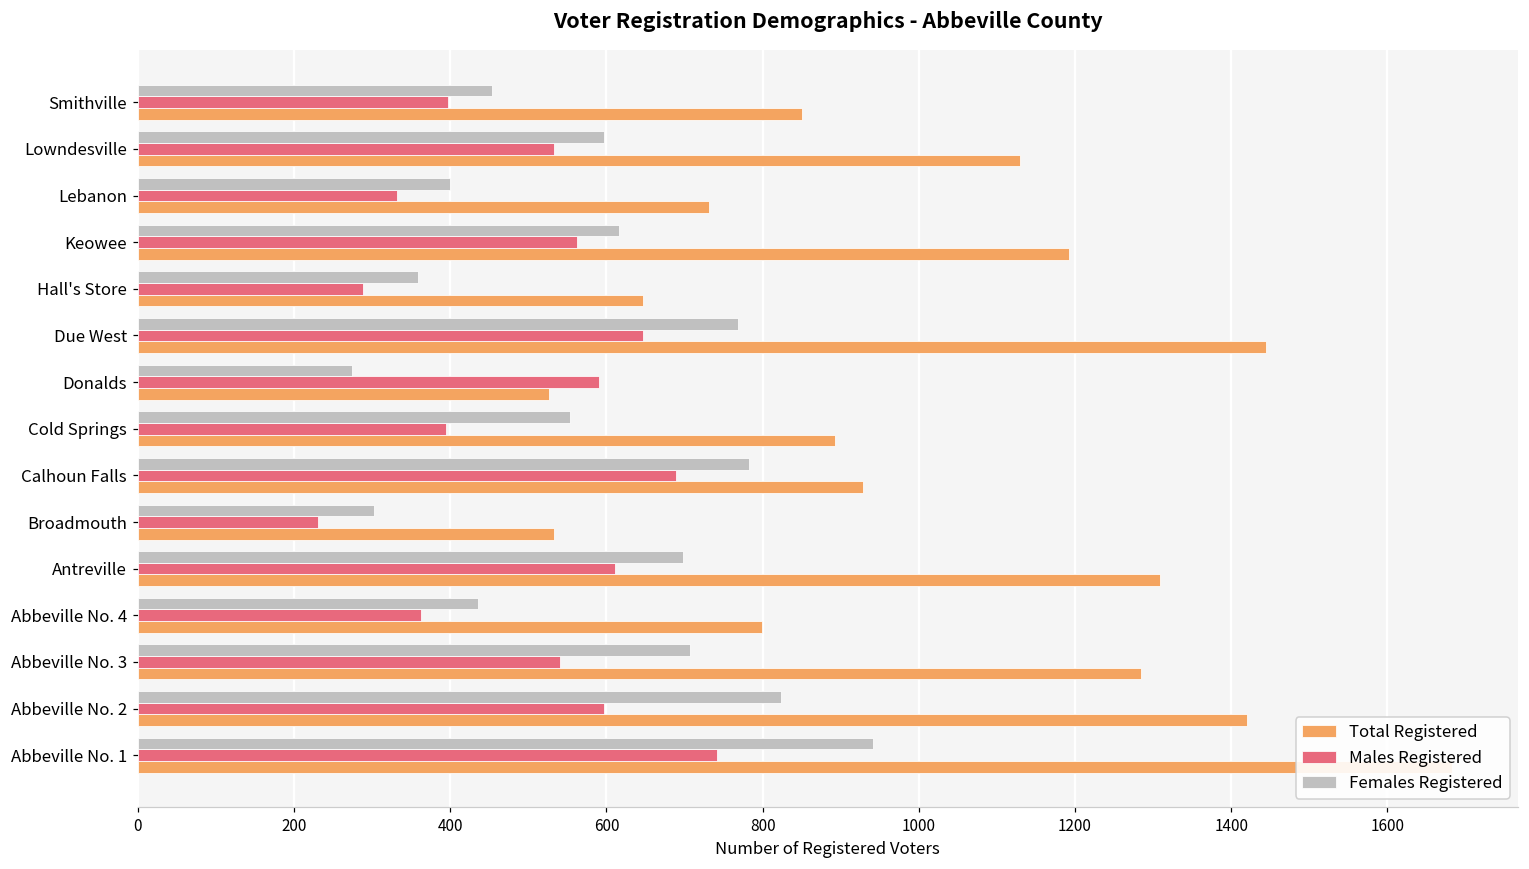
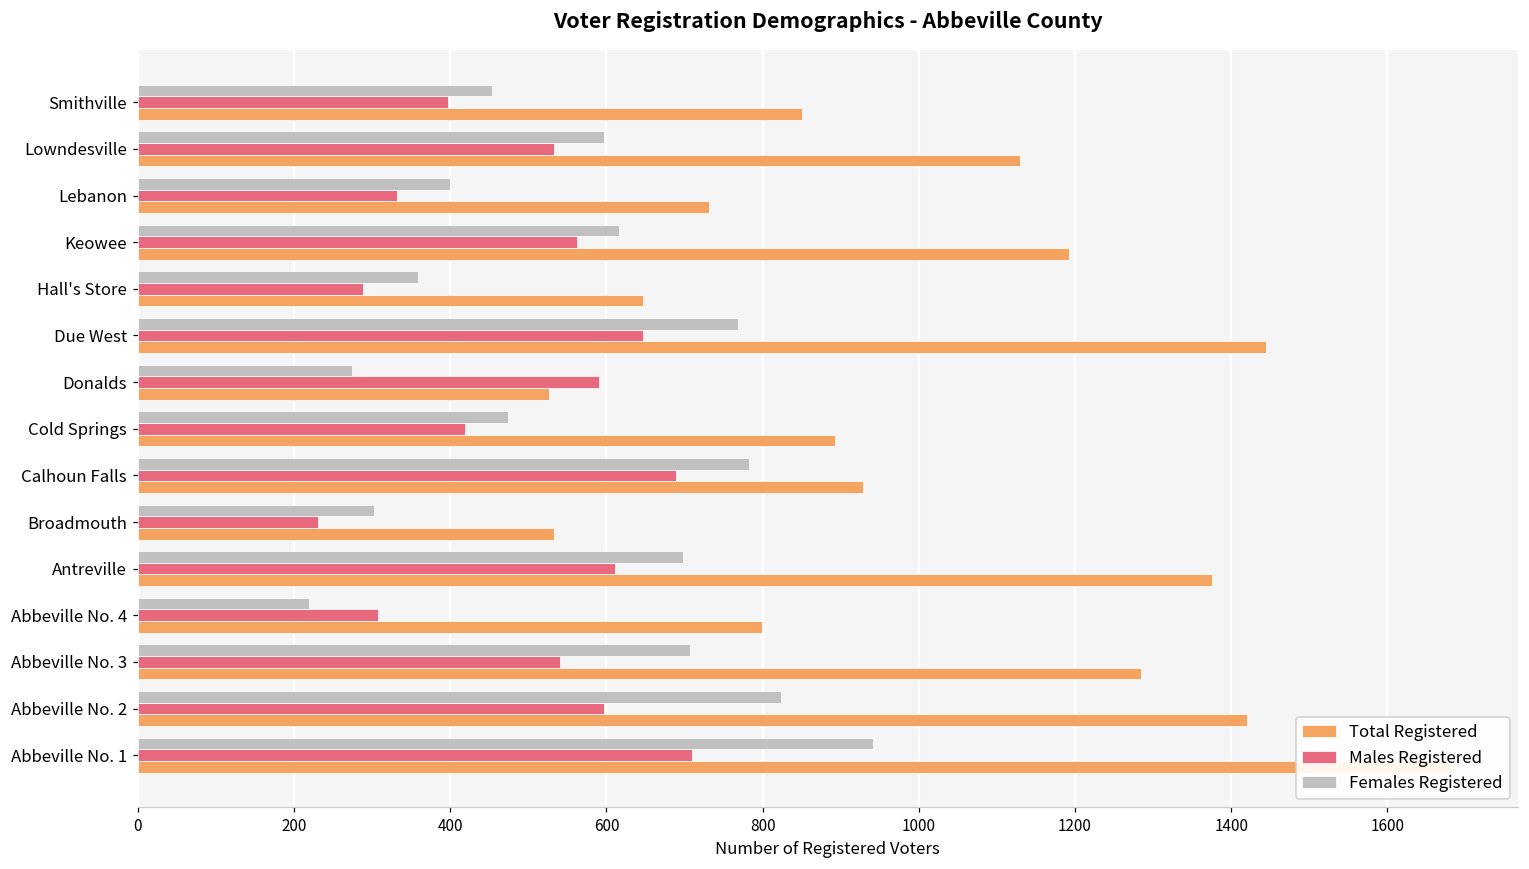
Females Registered, Cold Springs: 550 -> 470
Males Registered, Cold Springs: 400 -> 420
Total Registered, Antreville: 1310 -> 1380
Females Registered, Abbeville No. 4: 440 -> 220
Males Registered, Abbeville No. 4: 360 -> 310
Males Registered, Abbeville No. 1: 740 -> 710
